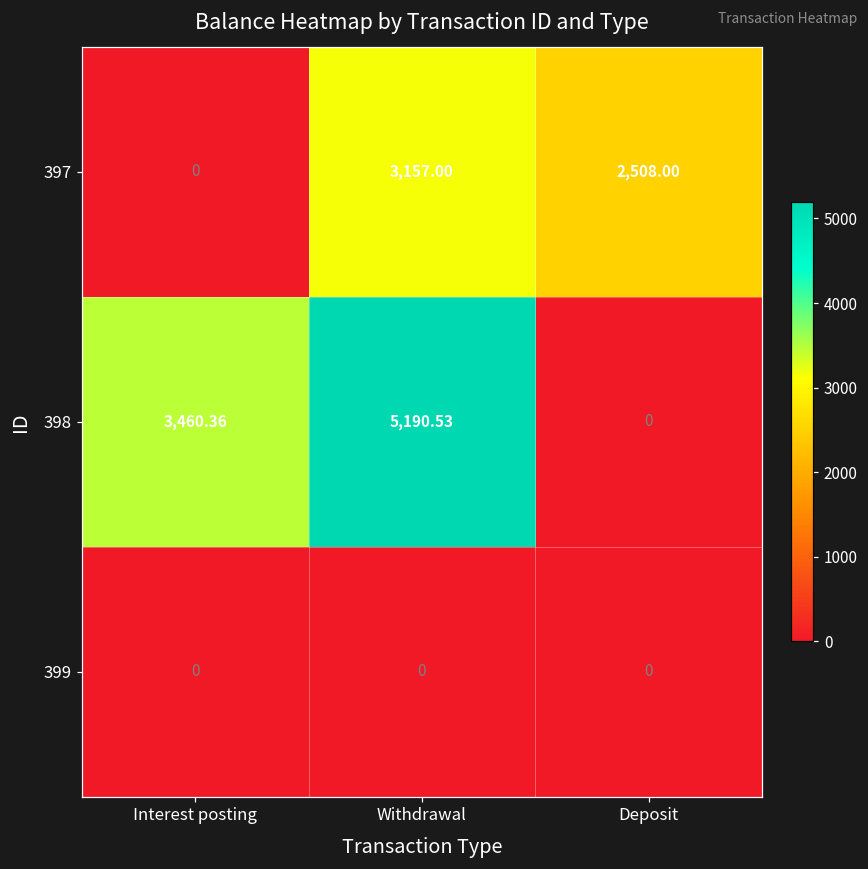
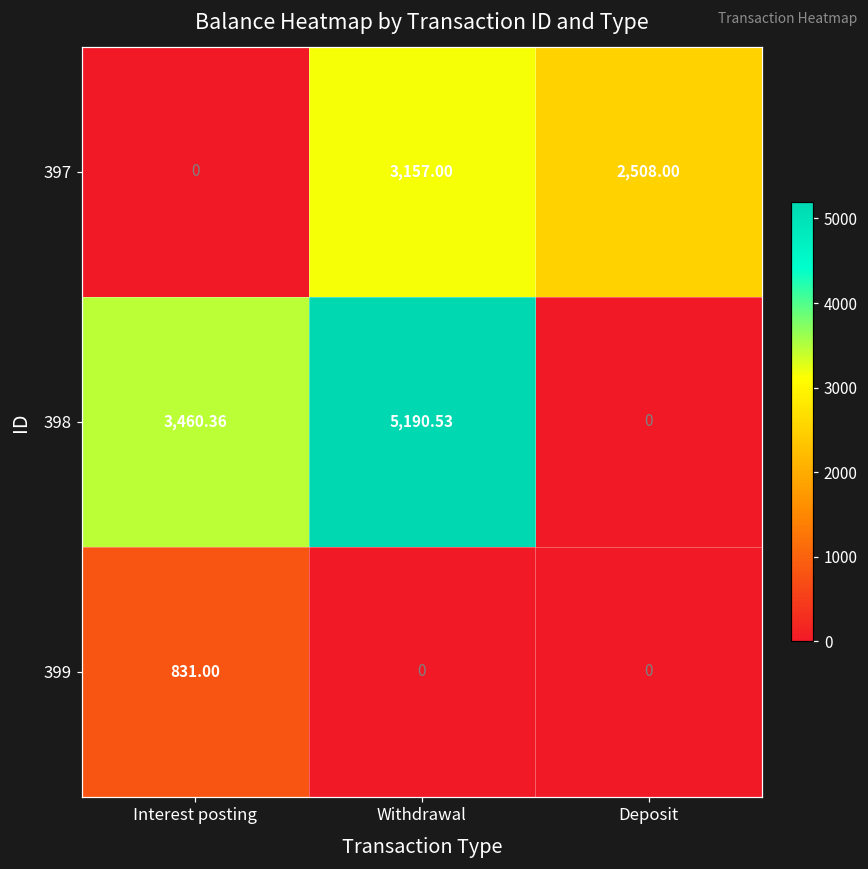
399, Interest posting: 0 -> 831.00
